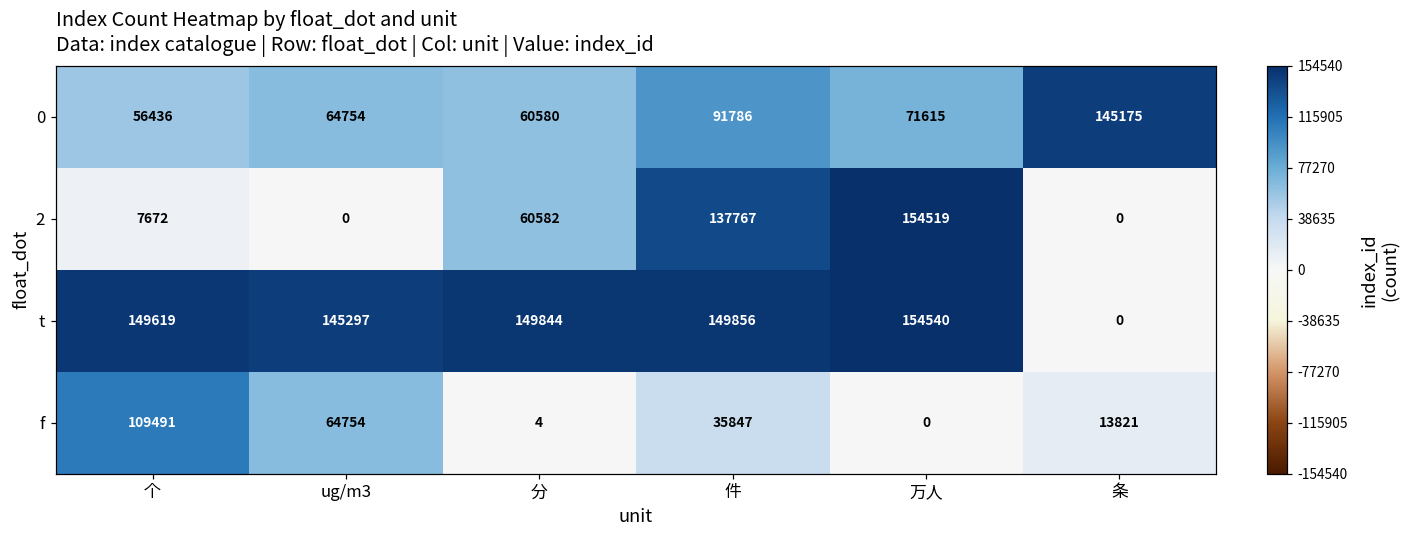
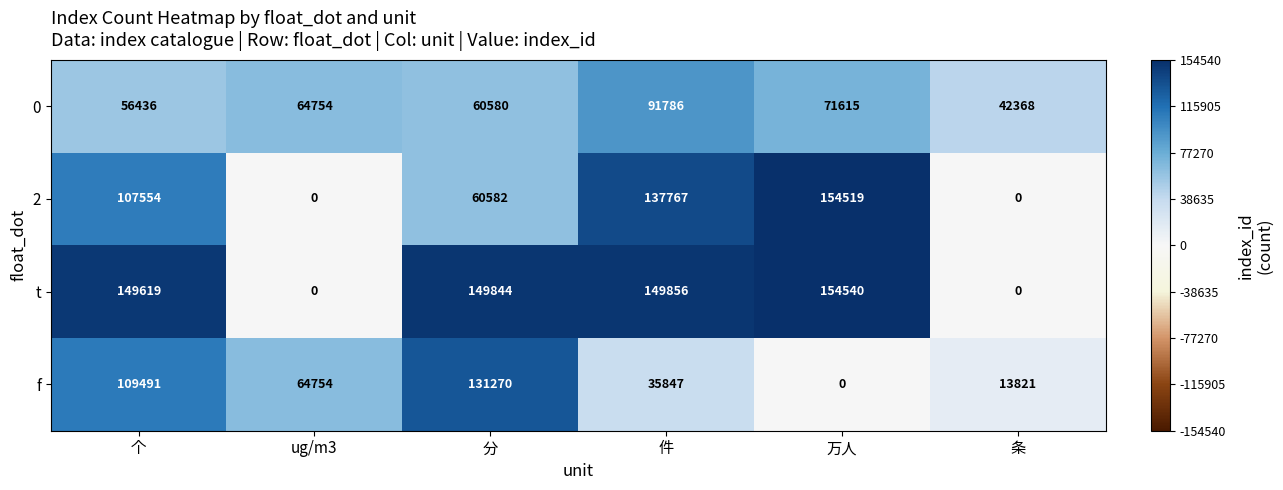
0, 条: 145175 -> 42368
2, 个: 7672 -> 107554
t, ug/m3: 145297 -> 0
f, 分: 4 -> 131270
